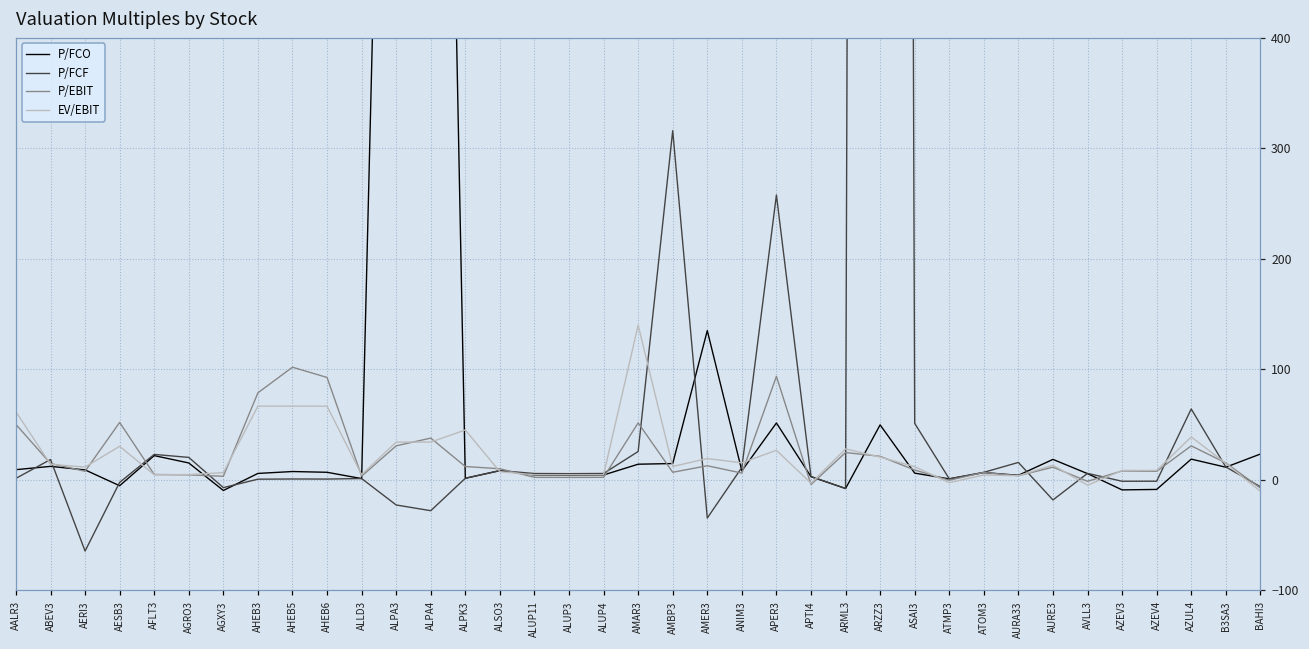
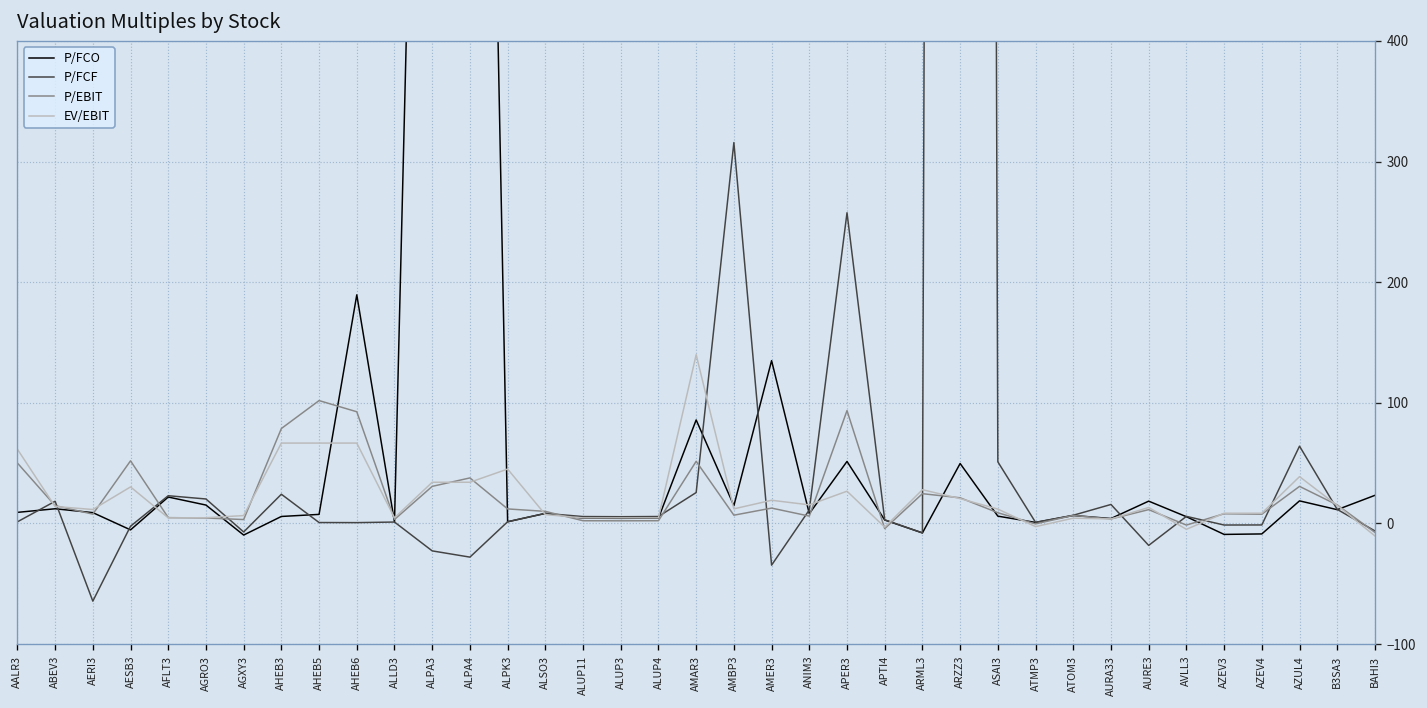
P/FCF, AHEB3: 1 -> 24
P/FCO, AHEB6: 7 -> 190
P/FCO, AMAR3: 14 -> 86
